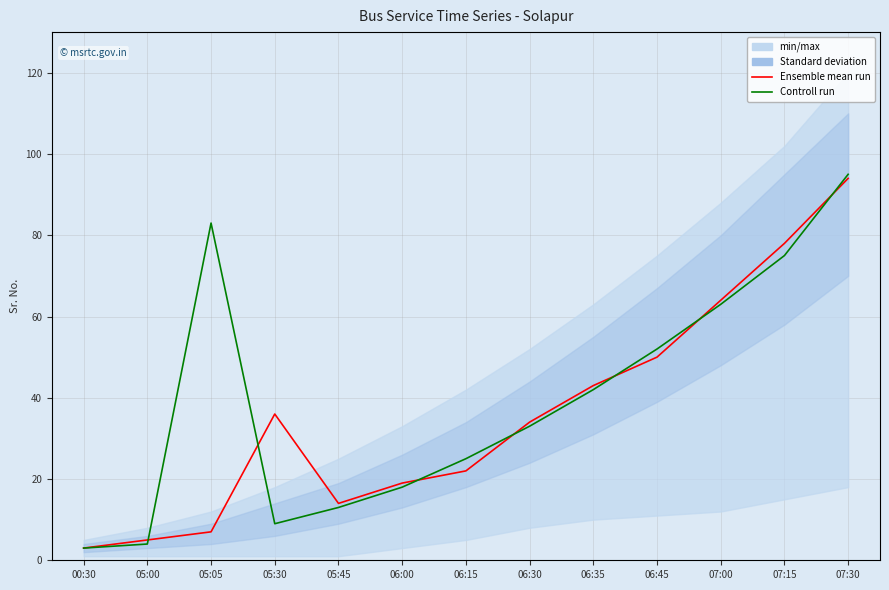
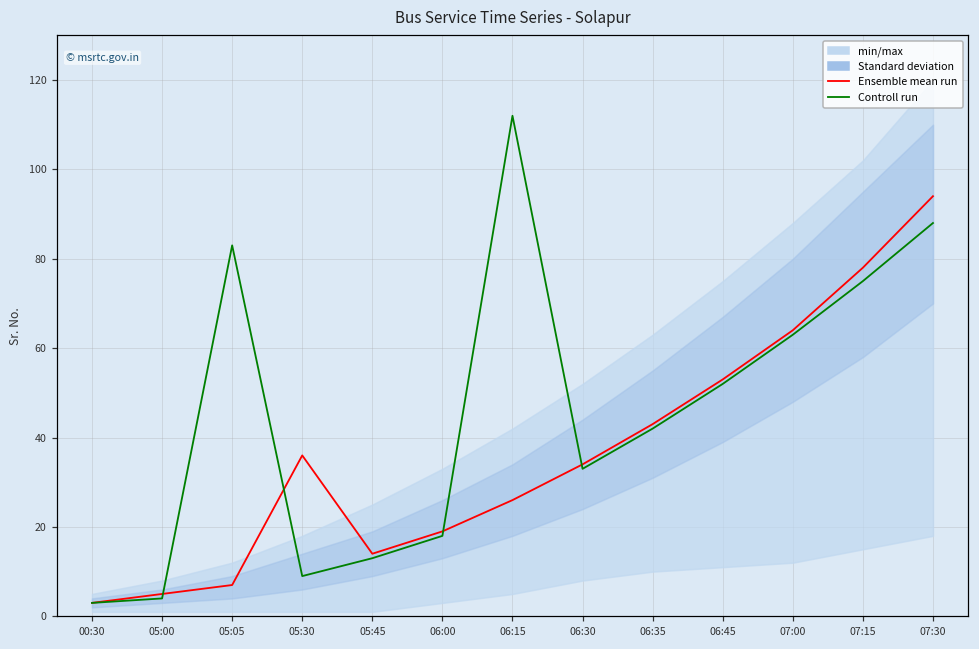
Ensemble mean run, 06:15: 22 -> 26
Controll run, 06:15: 25 -> 112
Ensemble mean run, 06:45: 50 -> 53
Controll run, 07:30: 95 -> 88
